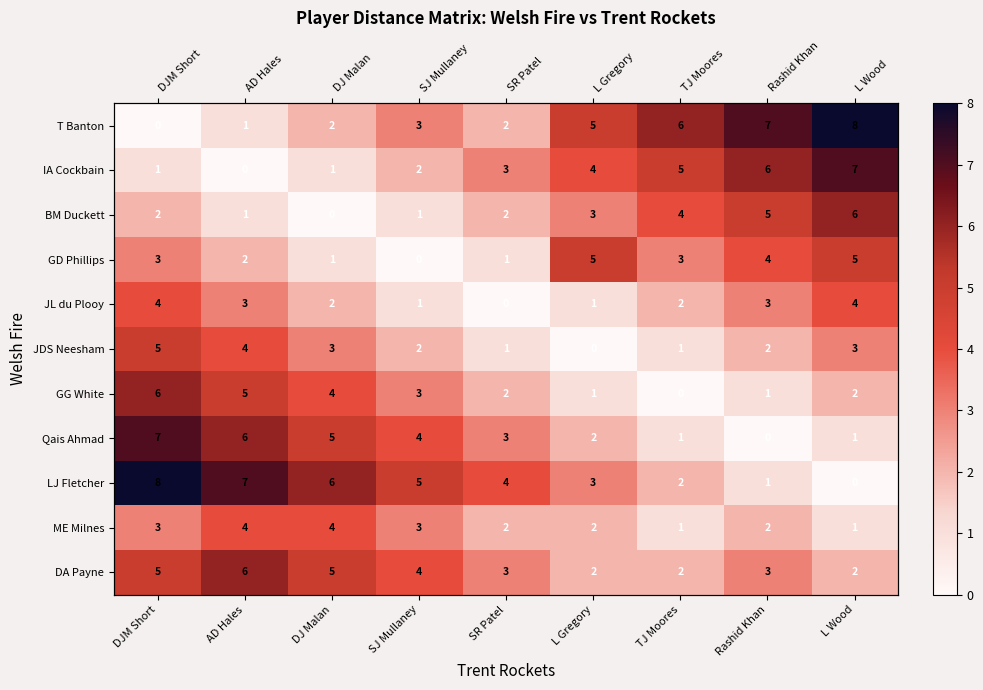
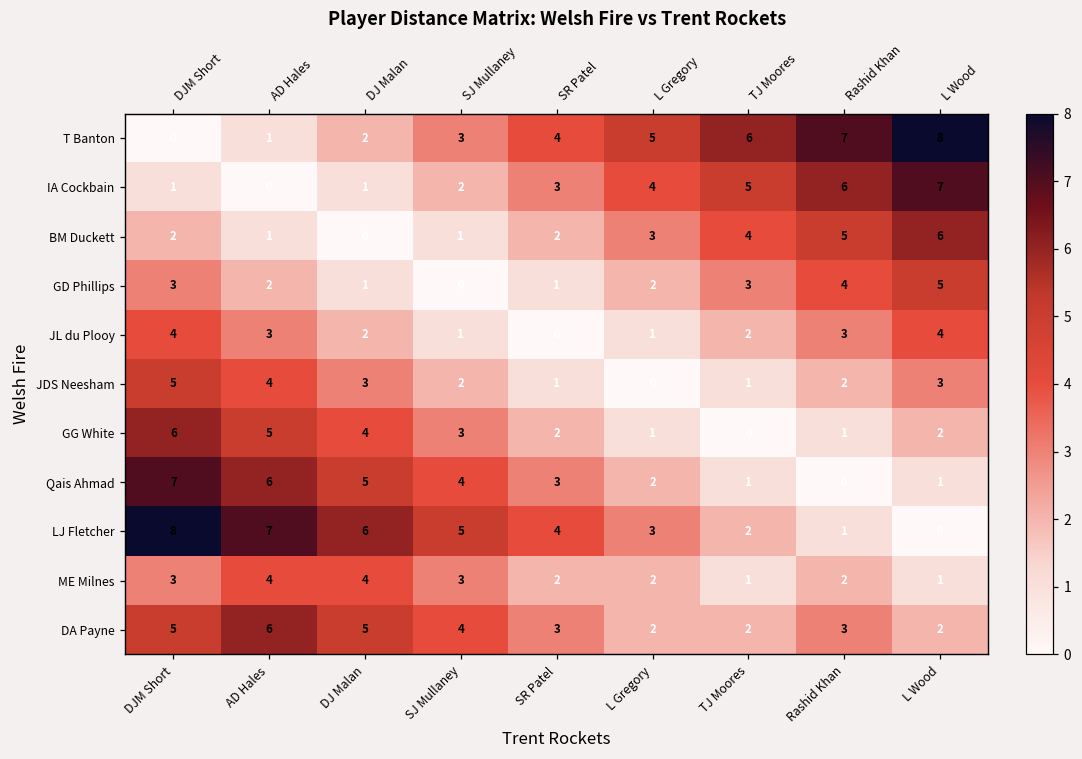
T Banton, SR Patel: 2 -> 4
GD Phillips, L Gregory: 5 -> 2
